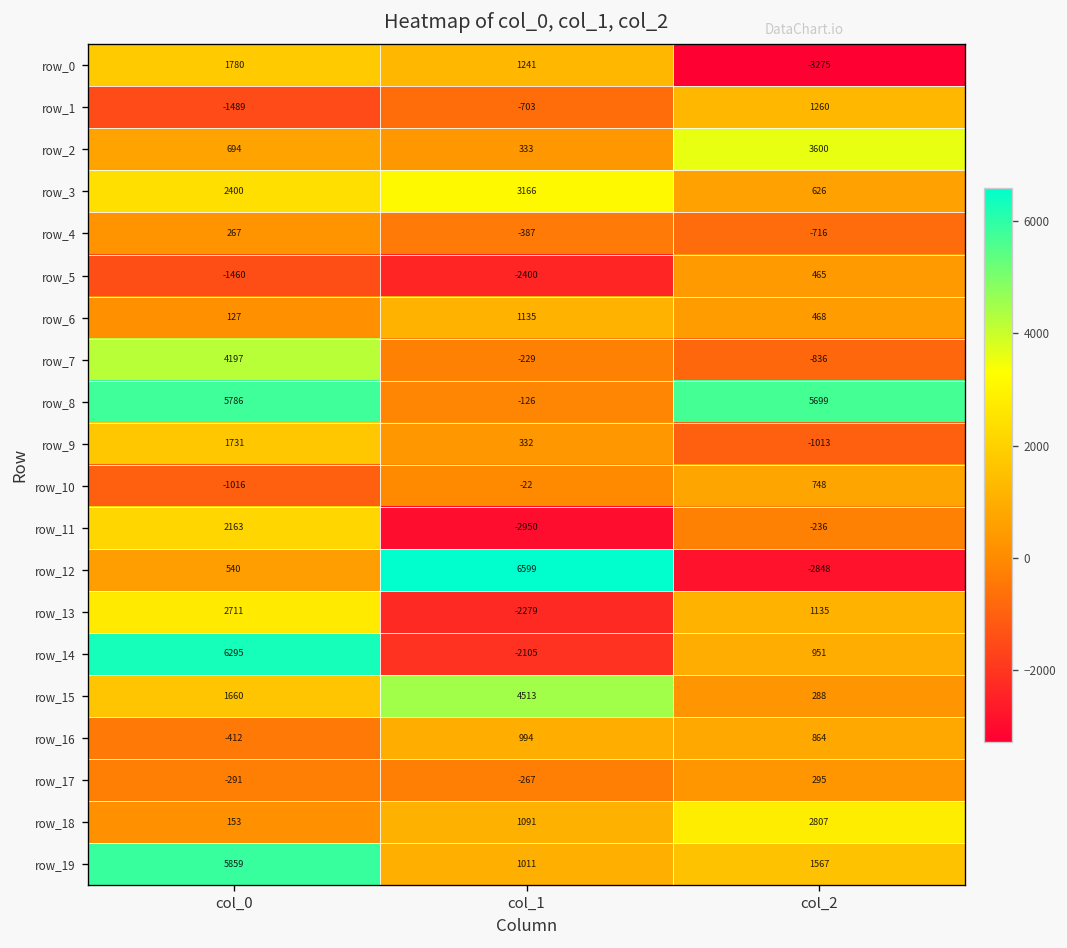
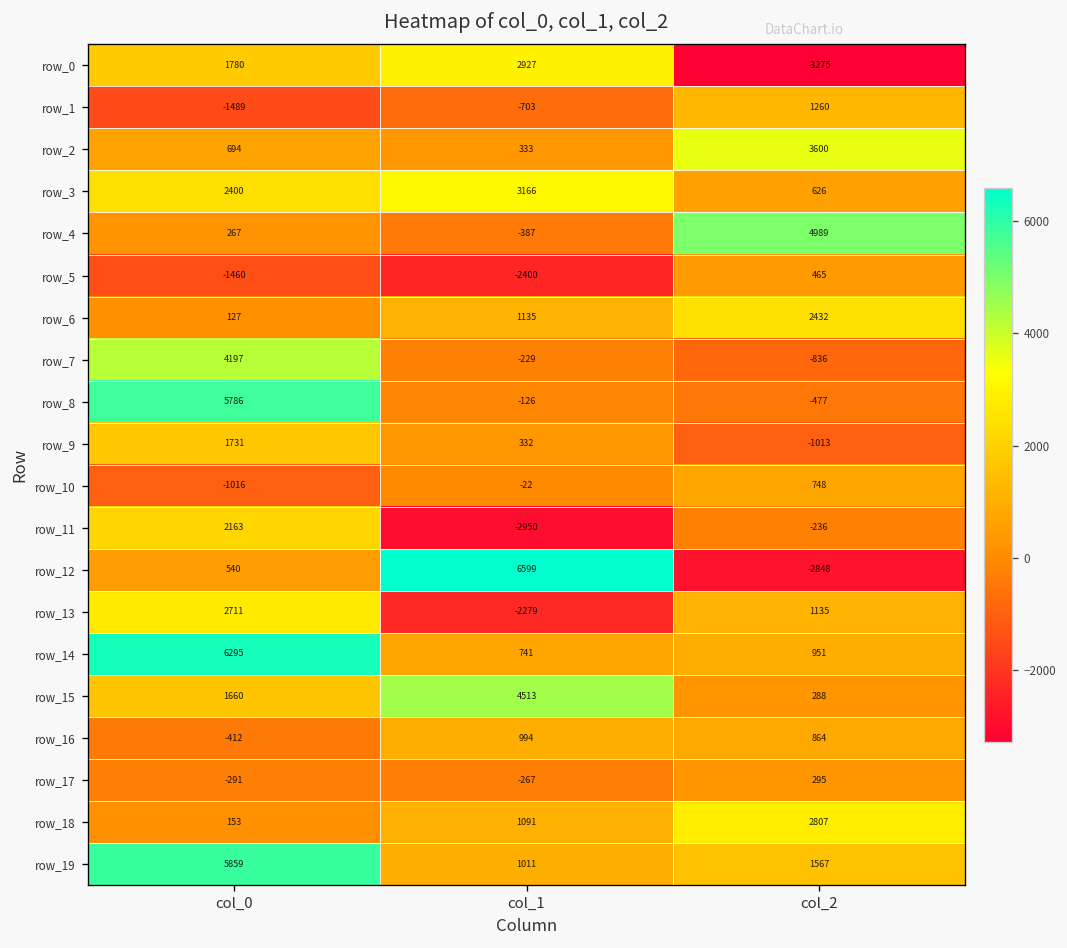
row_0, col_1: 1241 -> 2927
row_4, col_2: -716 -> 4989
row_6, col_2: 468 -> 2432
row_8, col_2: 5699 -> -477
row_14, col_1: -2105 -> 741
